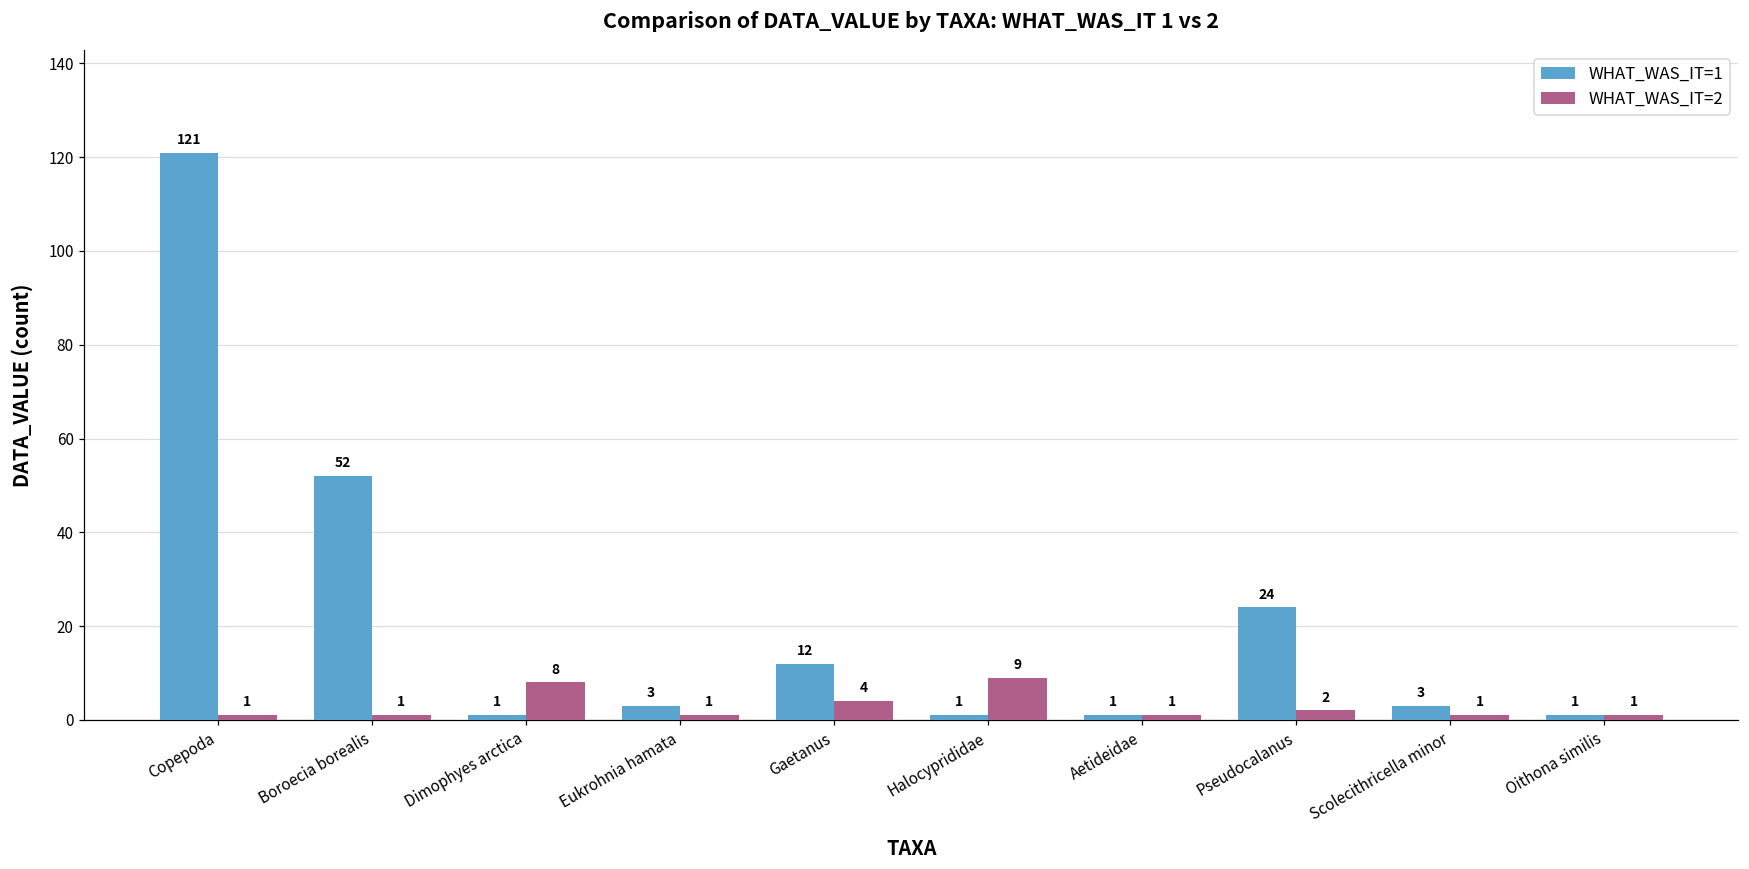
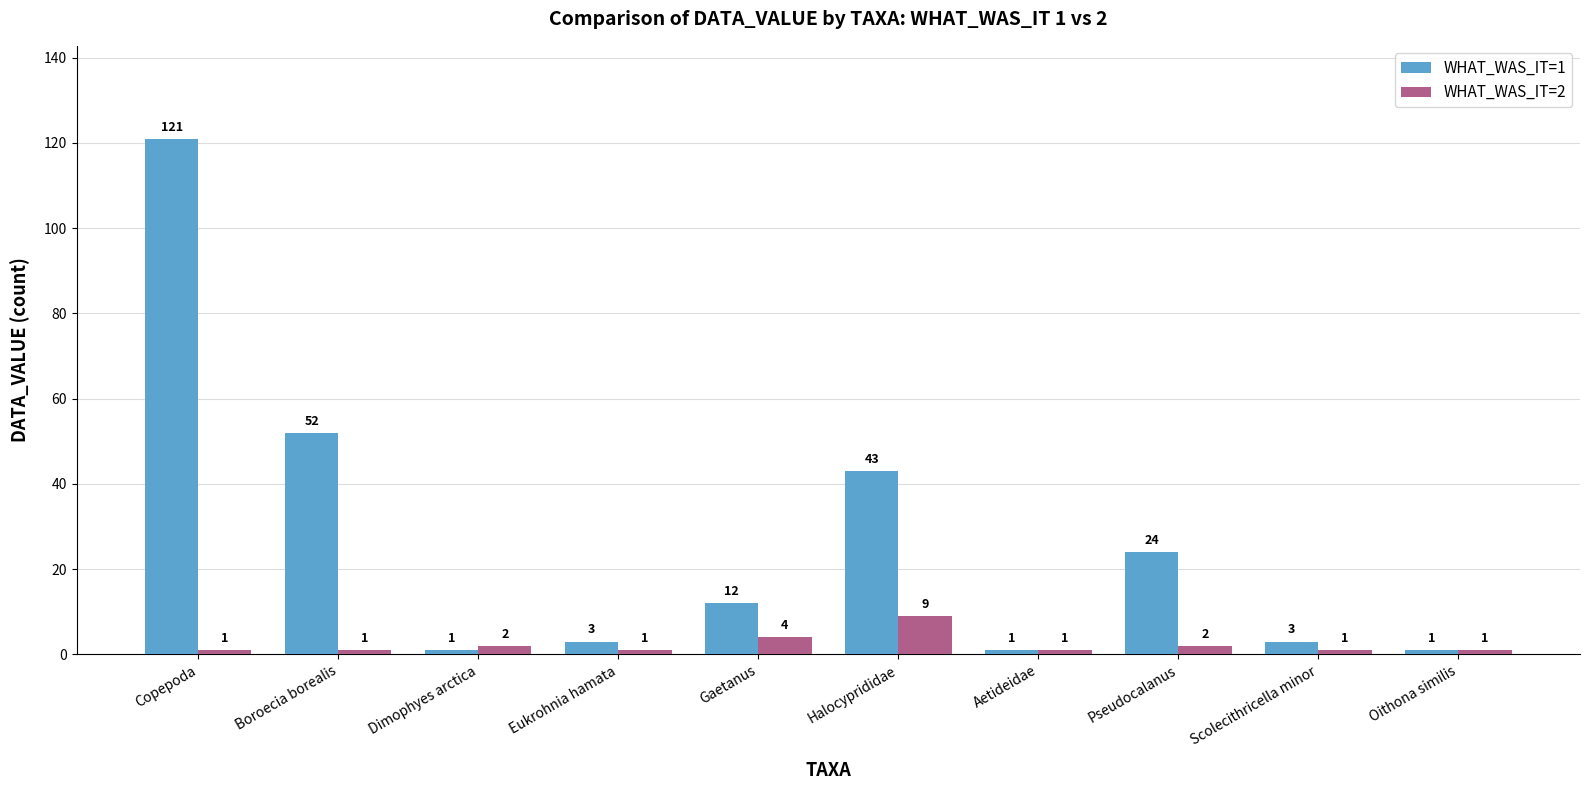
WHAT_WAS_IT=2, Dimophyes arctica: 8 -> 2
WHAT_WAS_IT=1, Halocyprididae: 1 -> 43
